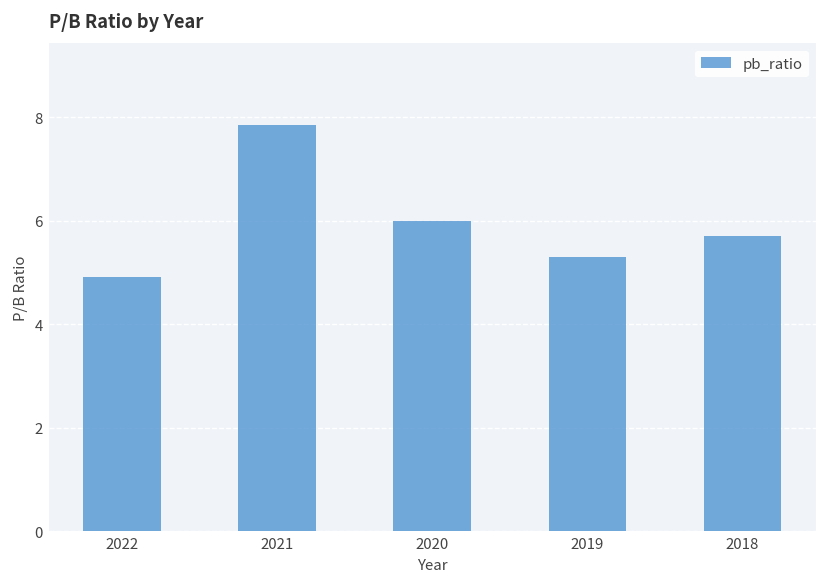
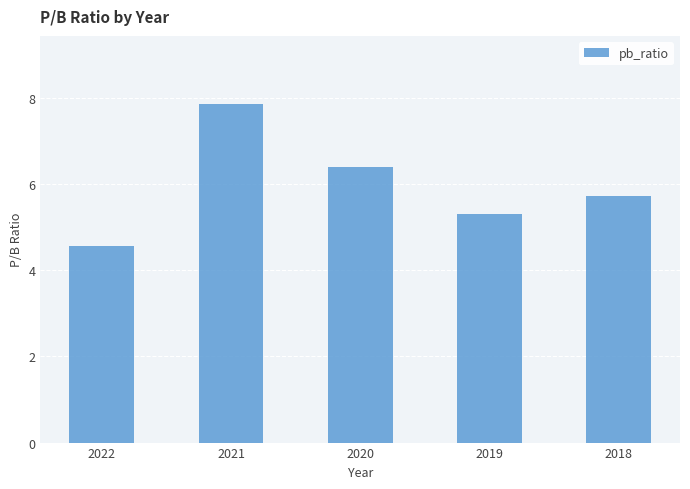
2022: 4.9 -> 4.6
2020: 6.0 -> 6.4
